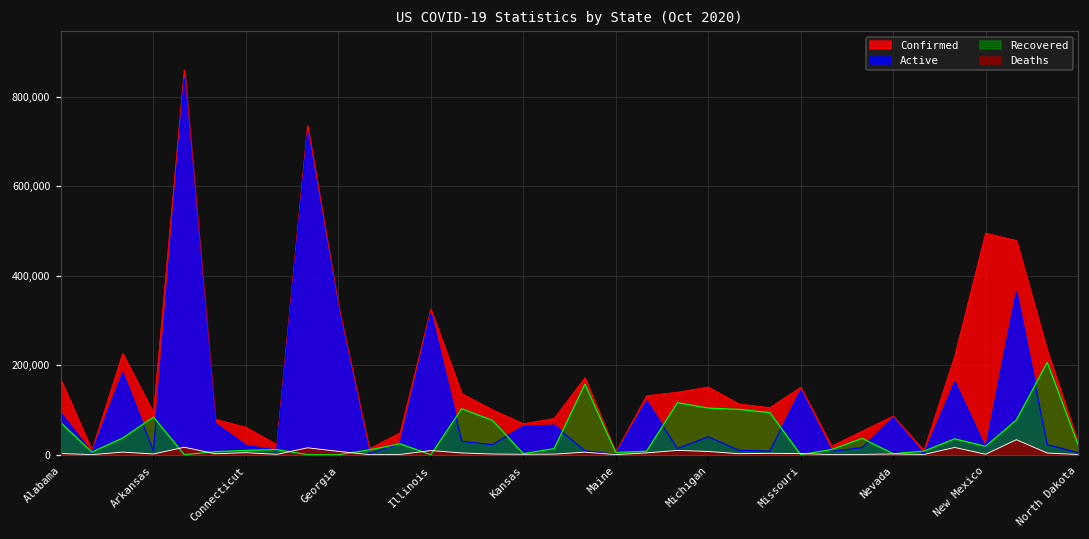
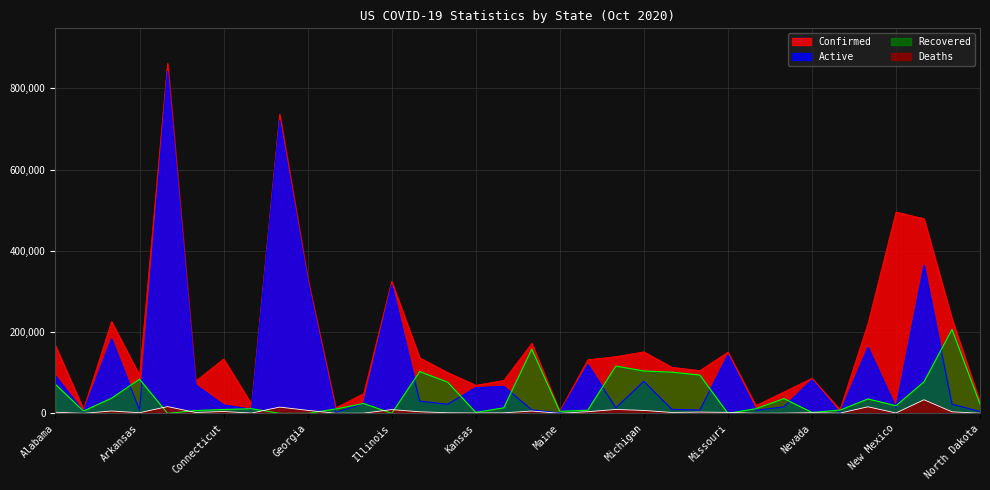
Confirmed, Connecticut: 60,000 -> 130,000
Active, Michigan: 40,000 -> 80,000
